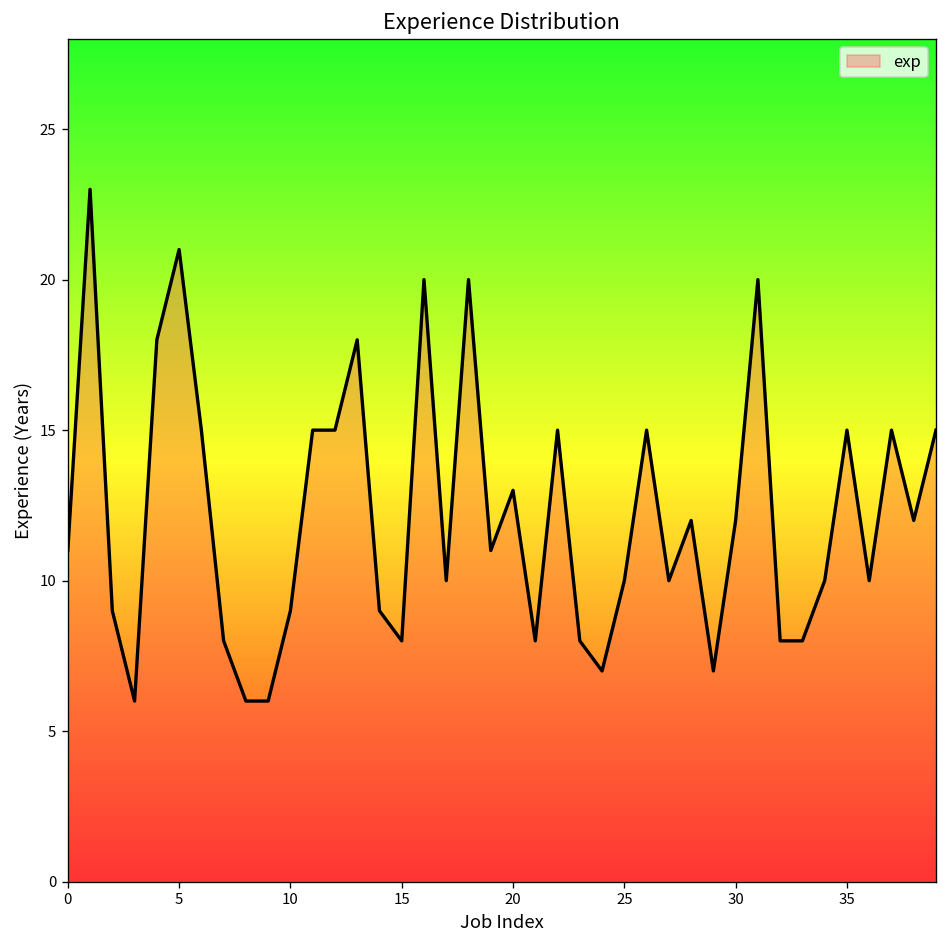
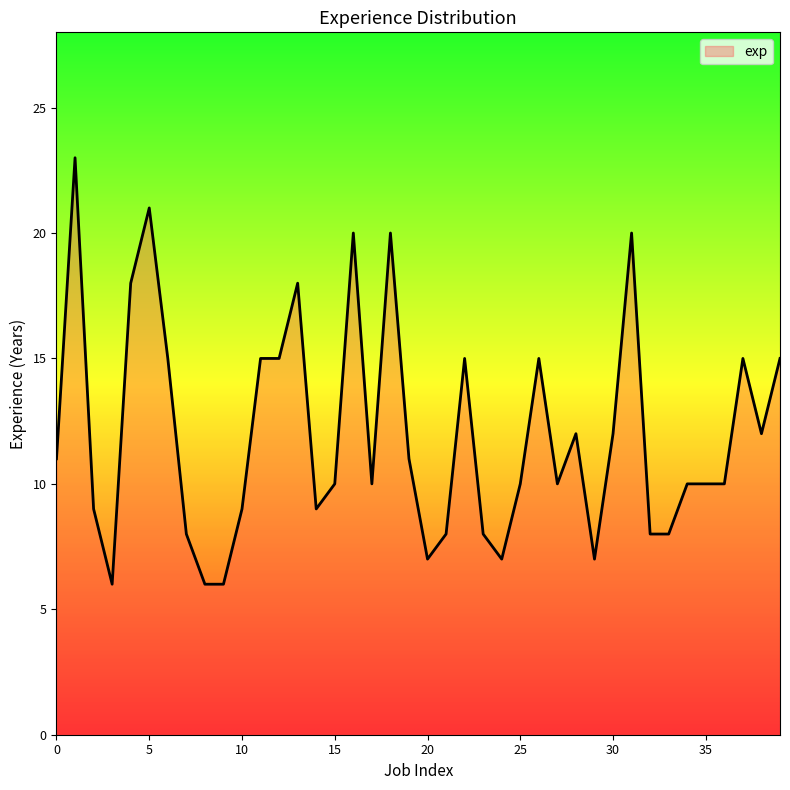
15: 8 -> 10
20: 13 -> 7
35: 15 -> 10
